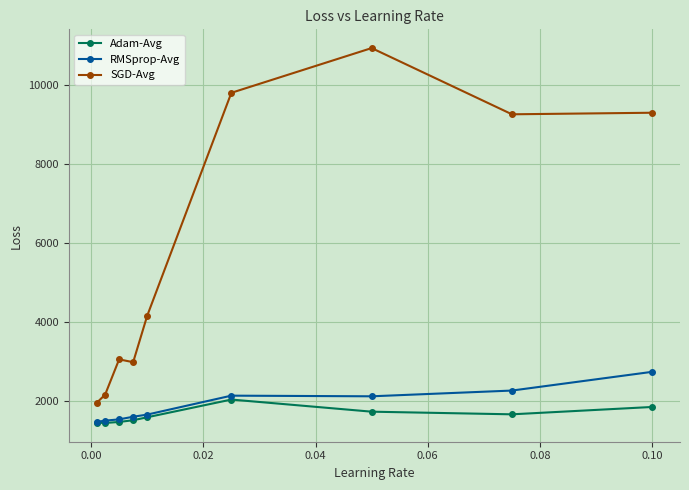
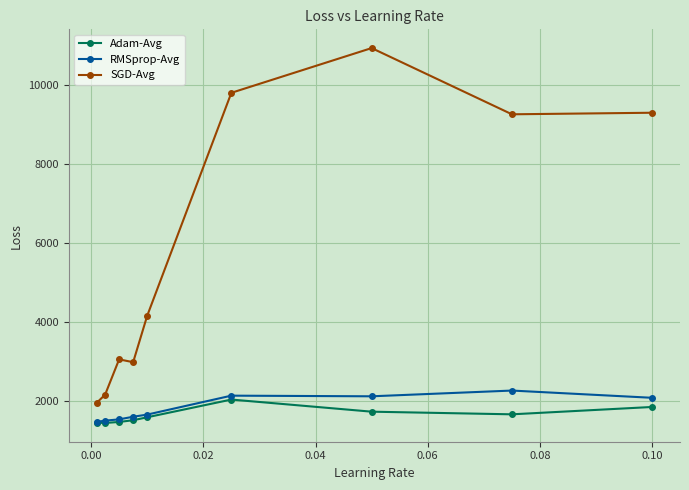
RMSprop-Avg, 0.10: 2700 -> 2100
